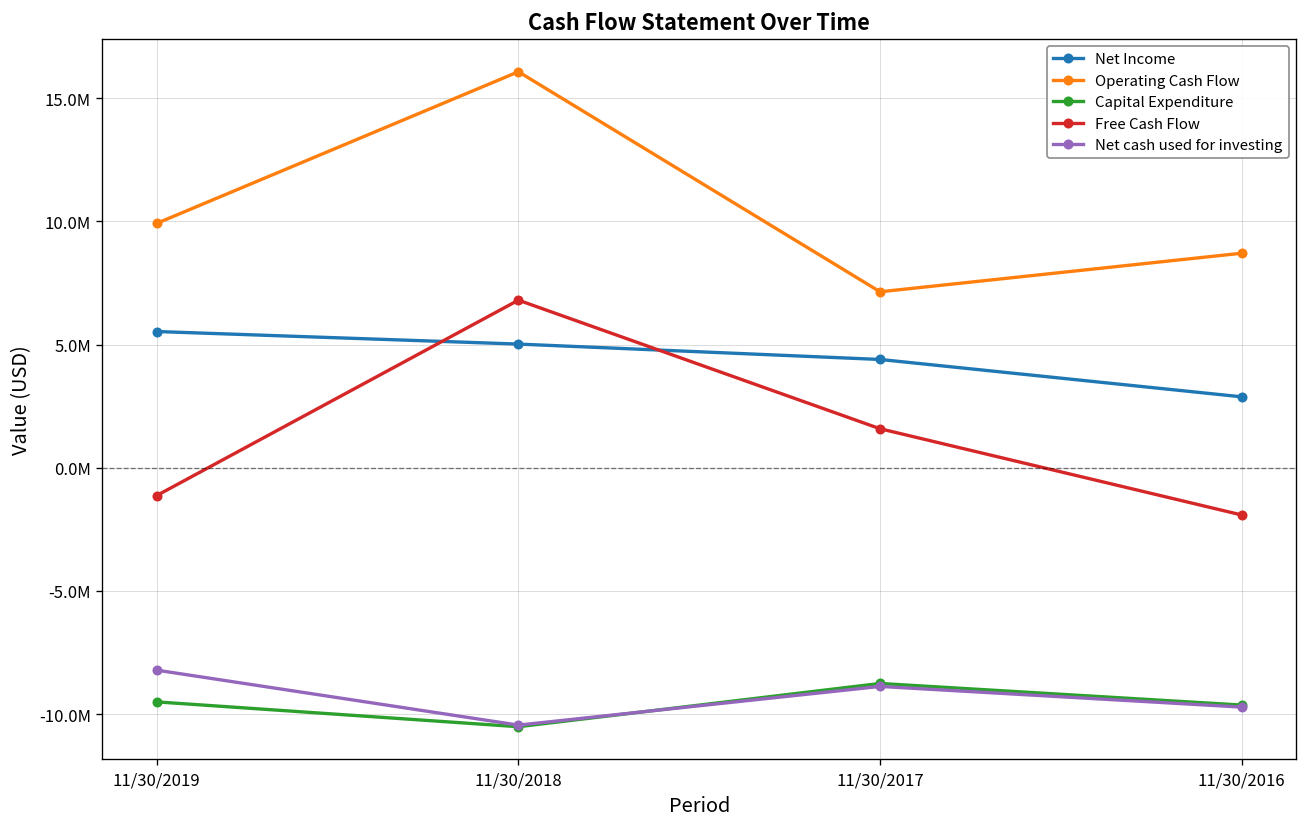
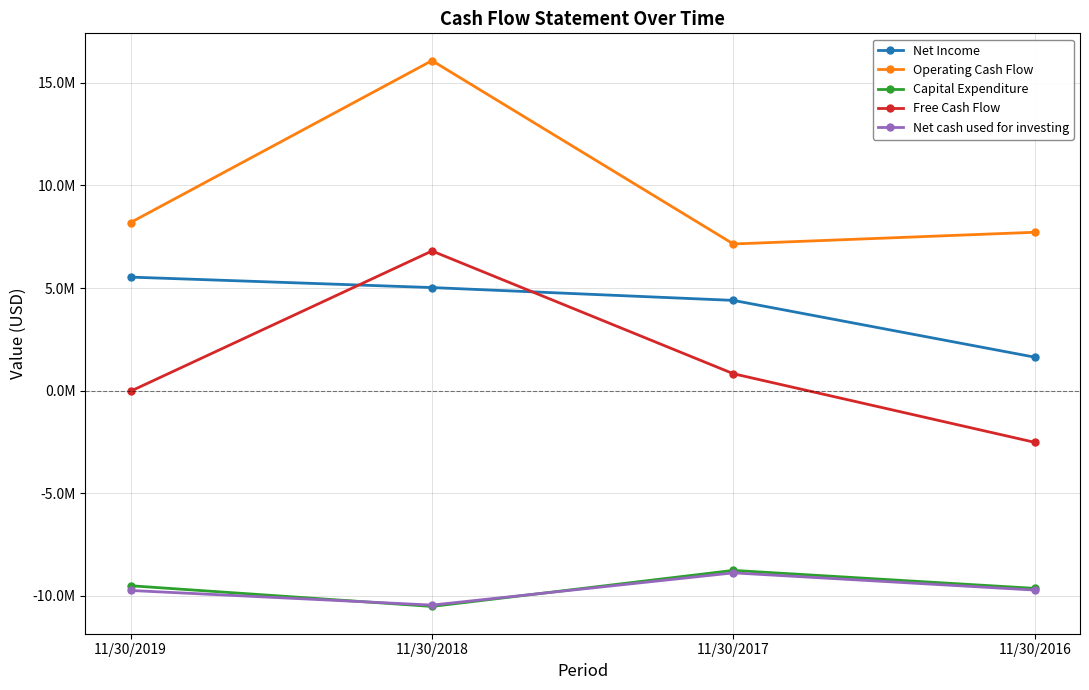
Operating Cash Flow, 11/30/2019: 9900000 -> 8200000
Free Cash Flow, 11/30/2019: -1100000 -> 0
Net cash used for investing, 11/30/2019: -8200000 -> -9700000
Free Cash Flow, 11/30/2017: 1600000 -> 800000
Net Income, 11/30/2016: 2900000 -> 1600000
Operating Cash Flow, 11/30/2016: 8700000 -> 7700000
Free Cash Flow, 11/30/2016: -1900000 -> -2500000
